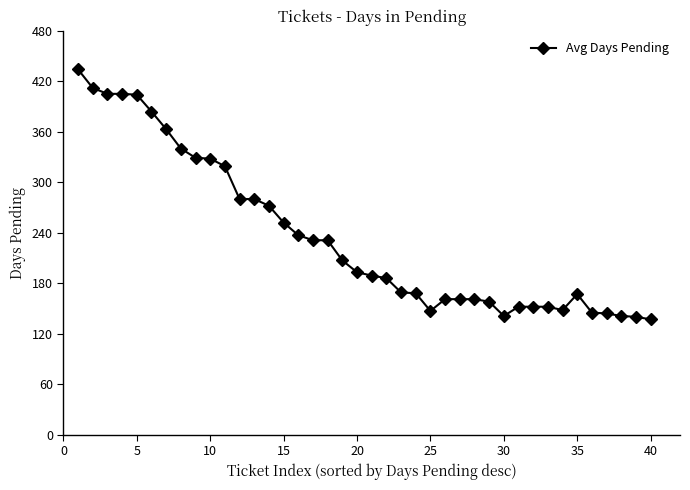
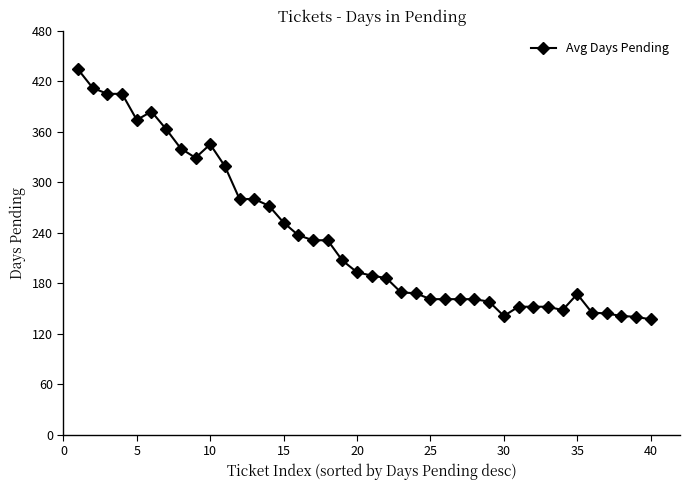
5: 400 -> 370
10: 330 -> 350
25: 150 -> 160
